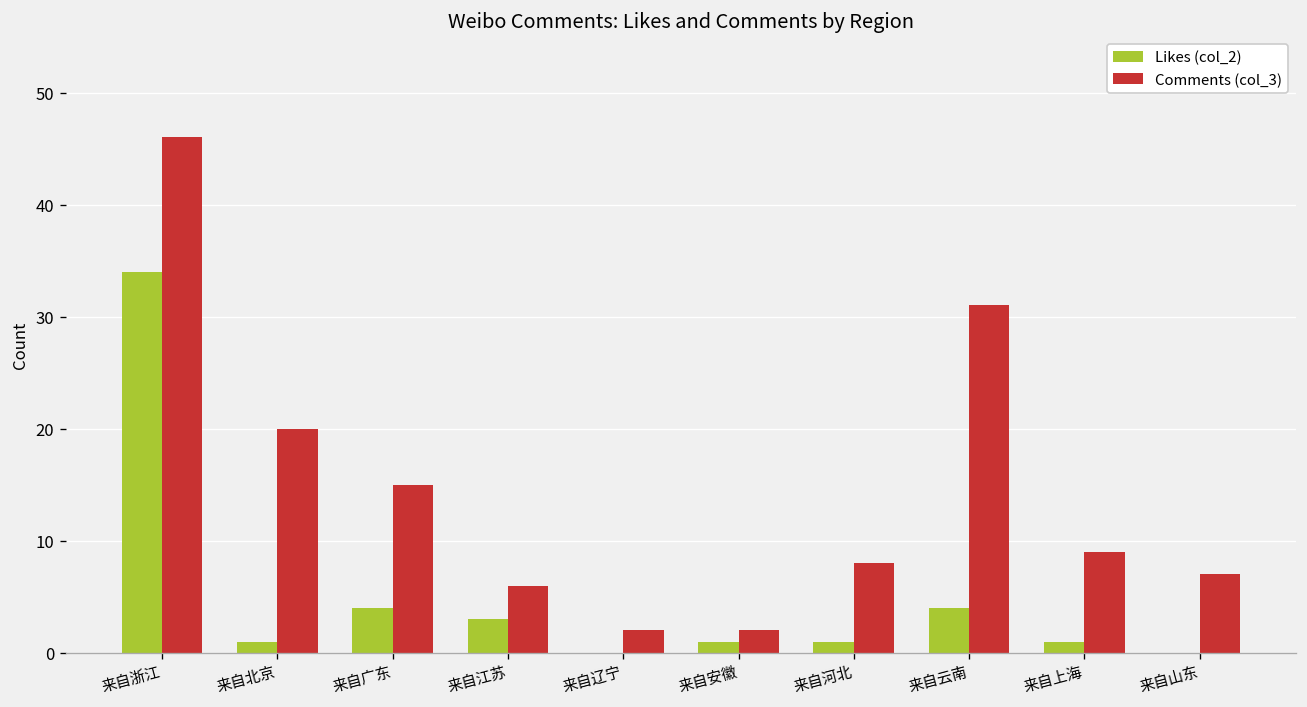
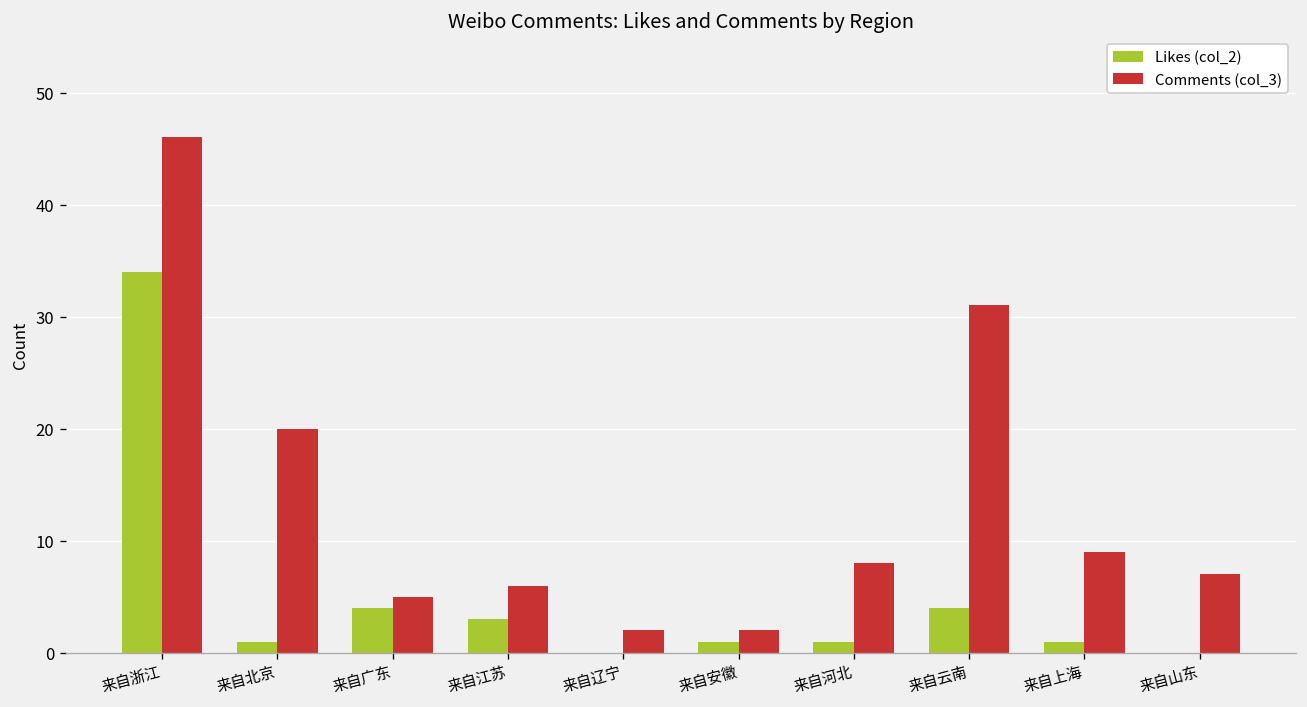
Comments (col_3), 来自广东: 15 -> 5
